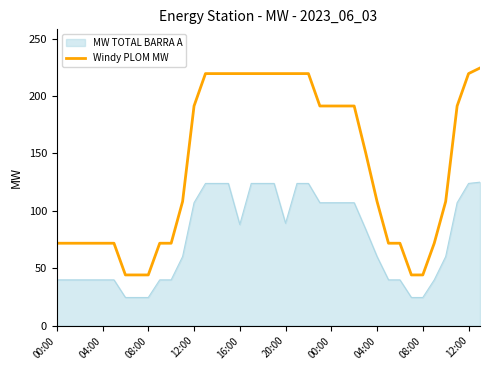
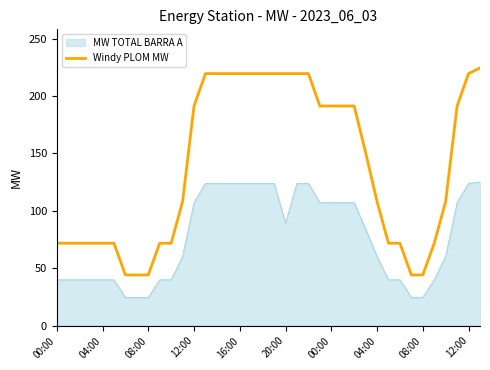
MW TOTAL BARRA A, 16:00: 88 -> 124
